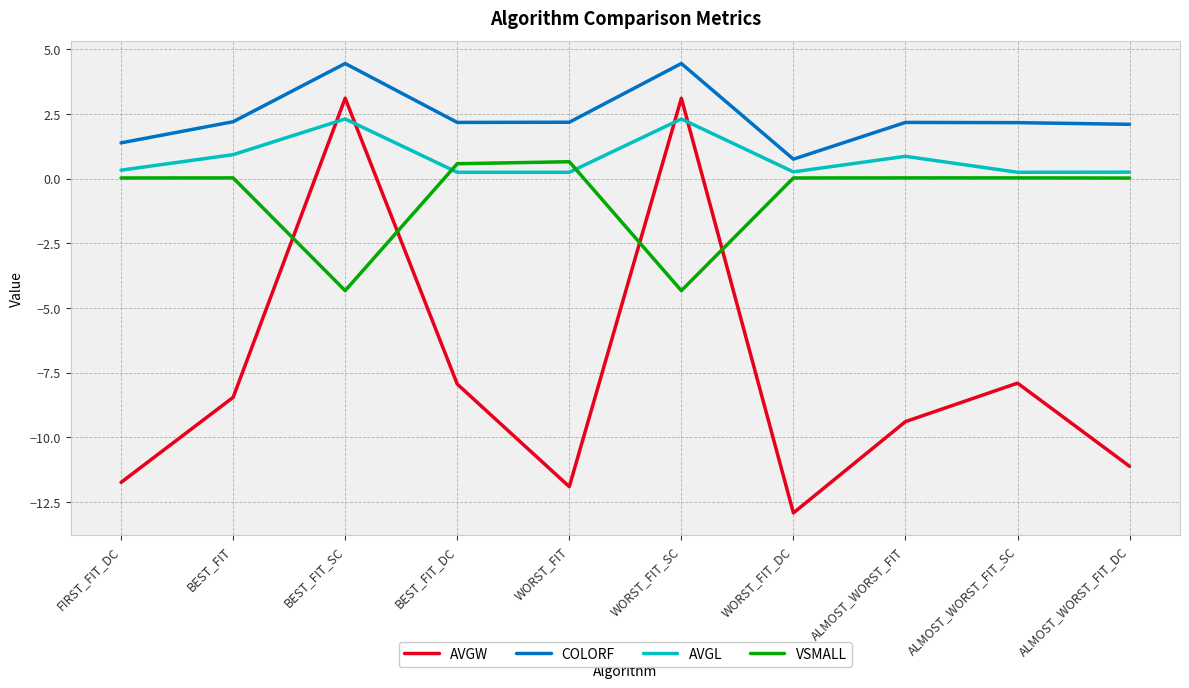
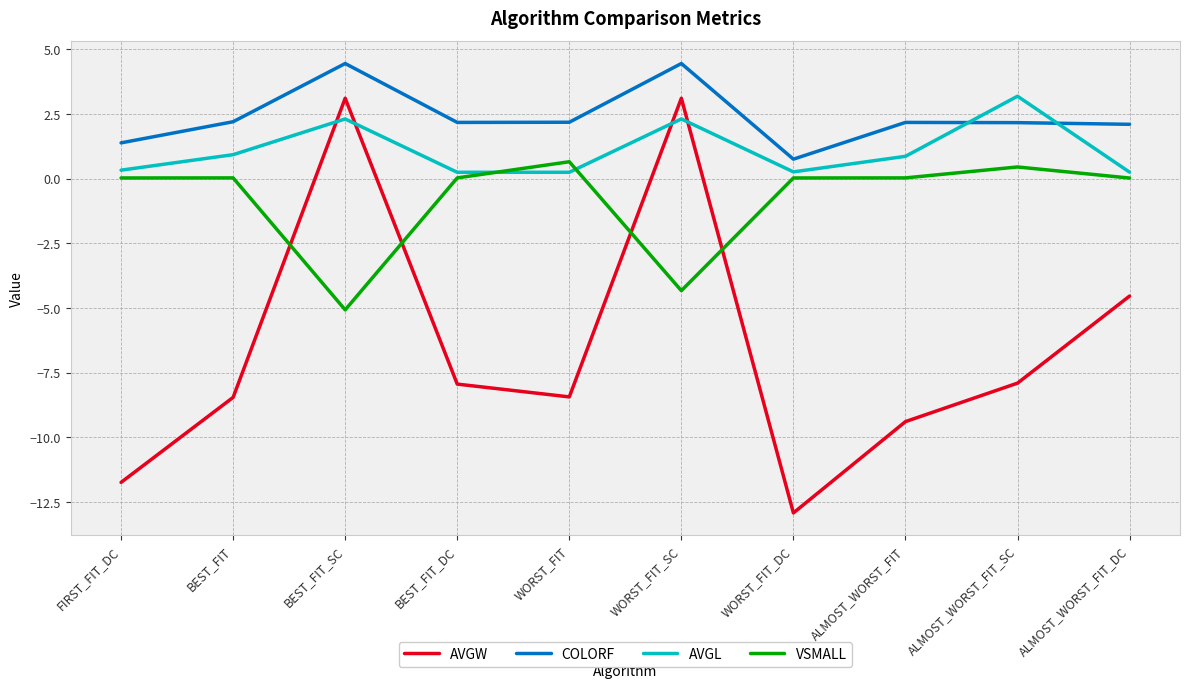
VSMALL, BEST_FIT_SC: -4.3 -> -5.1
VSMALL, BEST_FIT_DC: 0.6 -> 0.0
AVGW, WORST_FIT: -11.9 -> -8.4
AVGL, ALMOST_WORST_FIT_SC: 0.2 -> 3.2
VSMALL, ALMOST_WORST_FIT_SC: 0.0 -> 0.5
AVGW, ALMOST_WORST_FIT_DC: -11.1 -> -4.5
